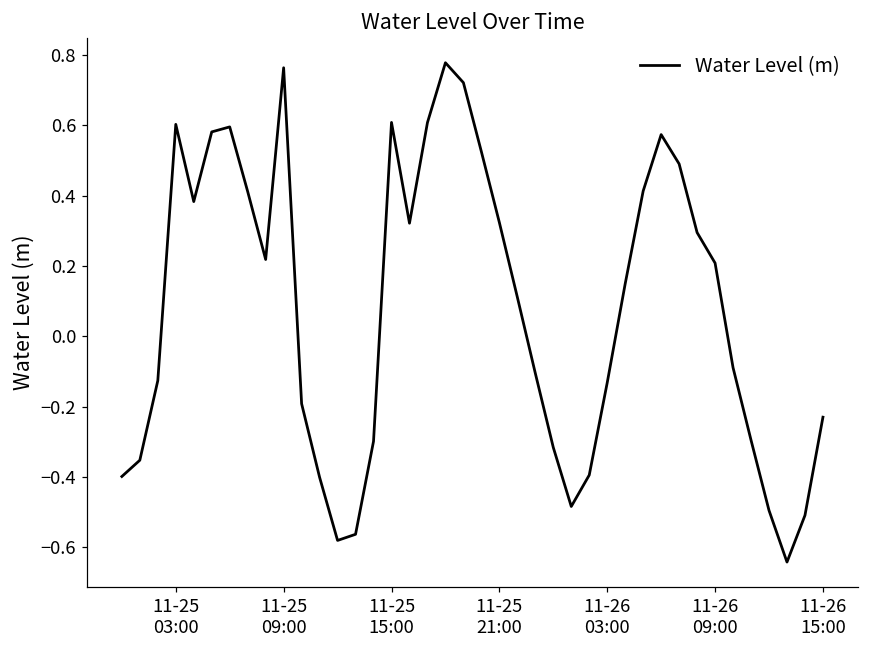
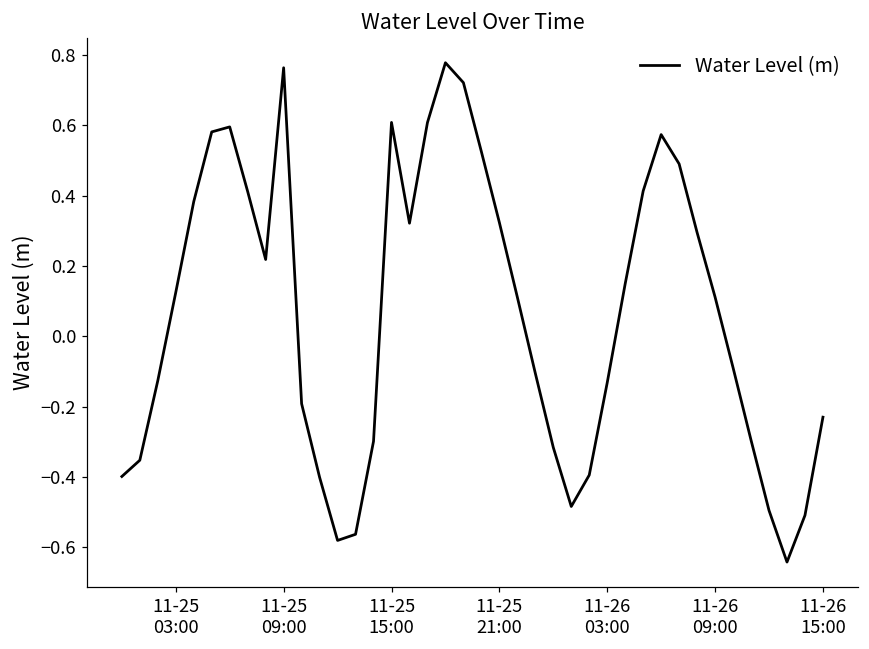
11-25 03:00: 0.60 -> 0.13
11-26 09:00: 0.21 -> 0.11
